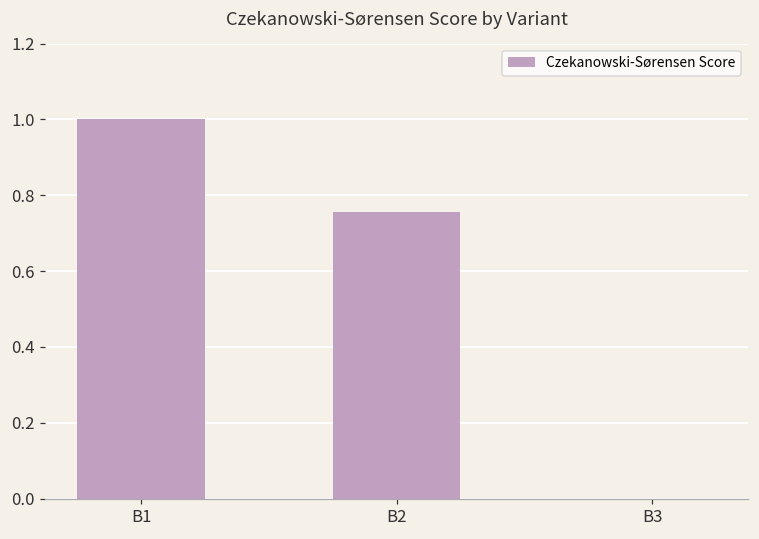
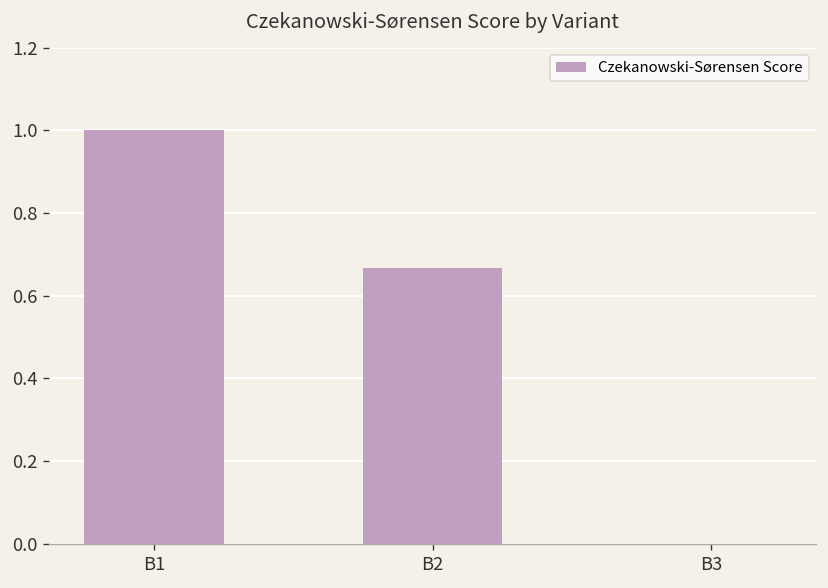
B2: 0.76 -> 0.67
